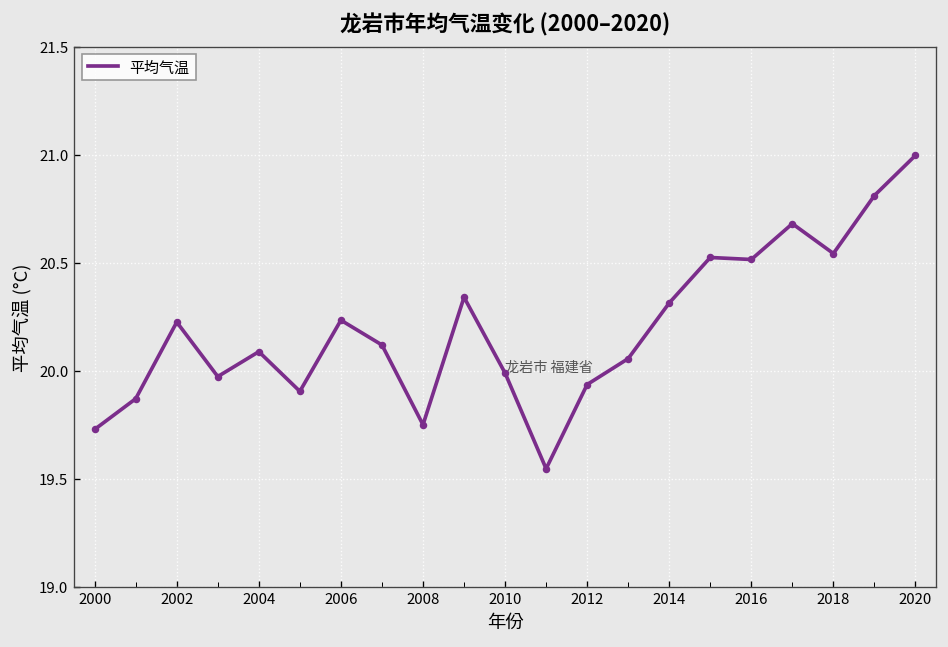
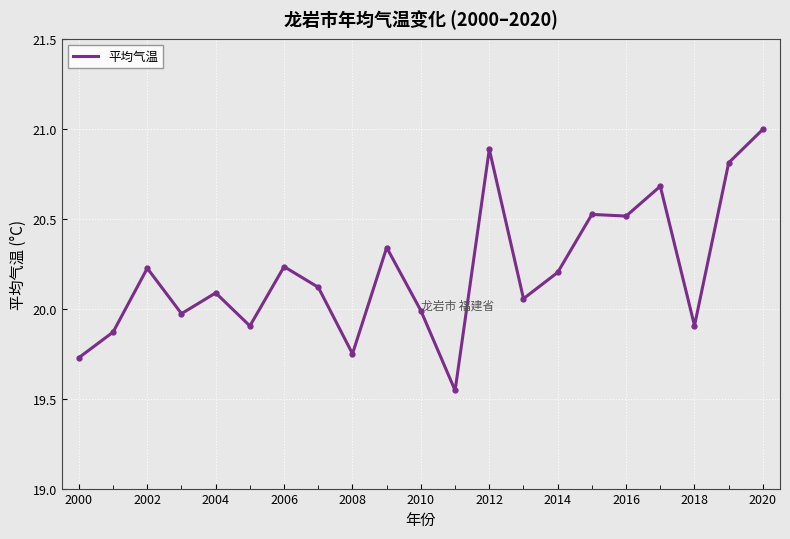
2012: 19.94 -> 20.89
2014: 20.31 -> 20.20
2018: 20.54 -> 19.91
